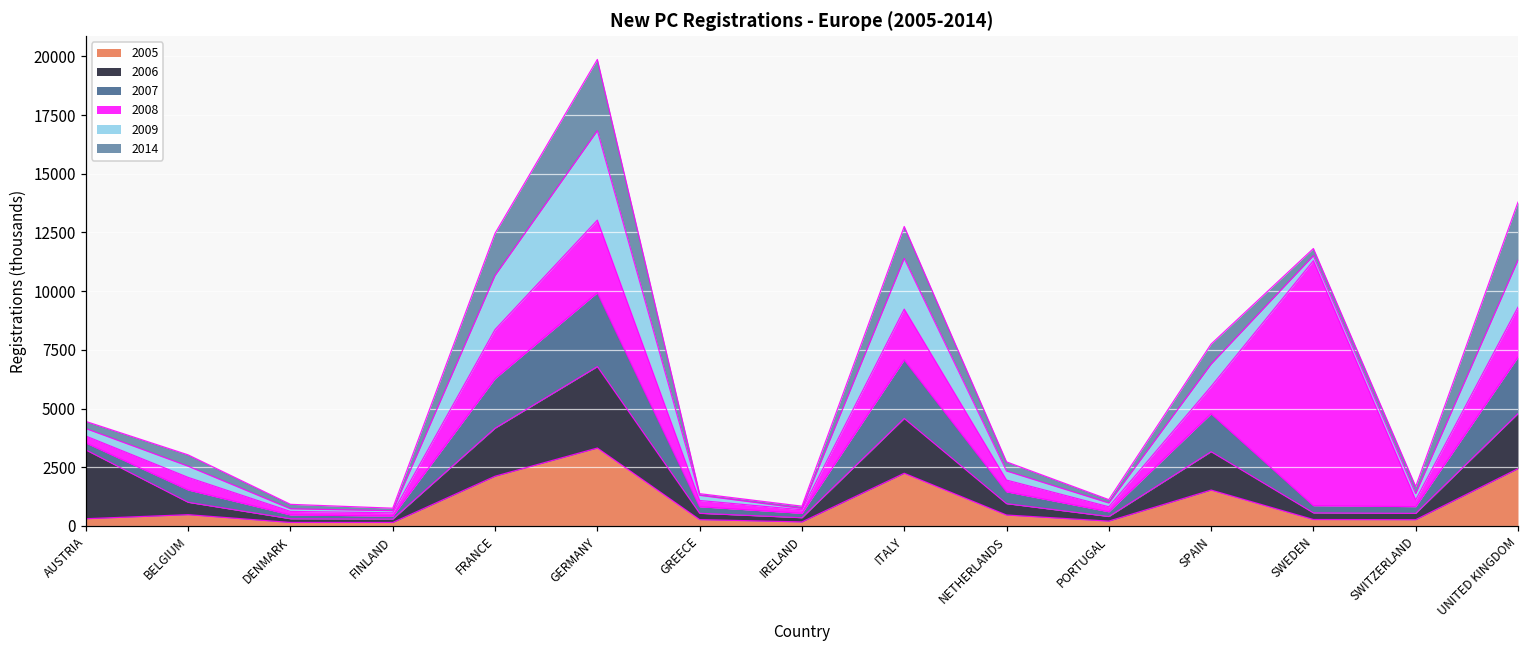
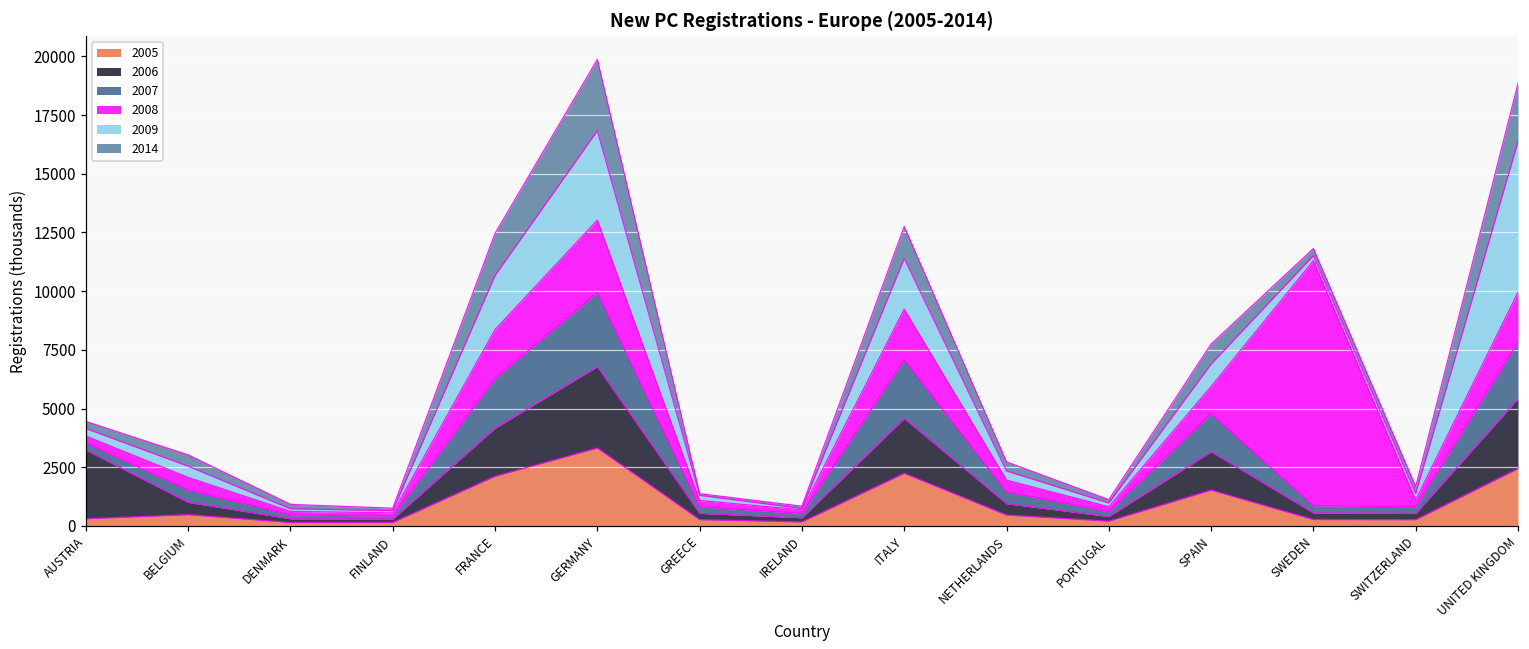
2006, UNITED KINGDOM: 2300 -> 3000
2009, UNITED KINGDOM: 2000 -> 6400
